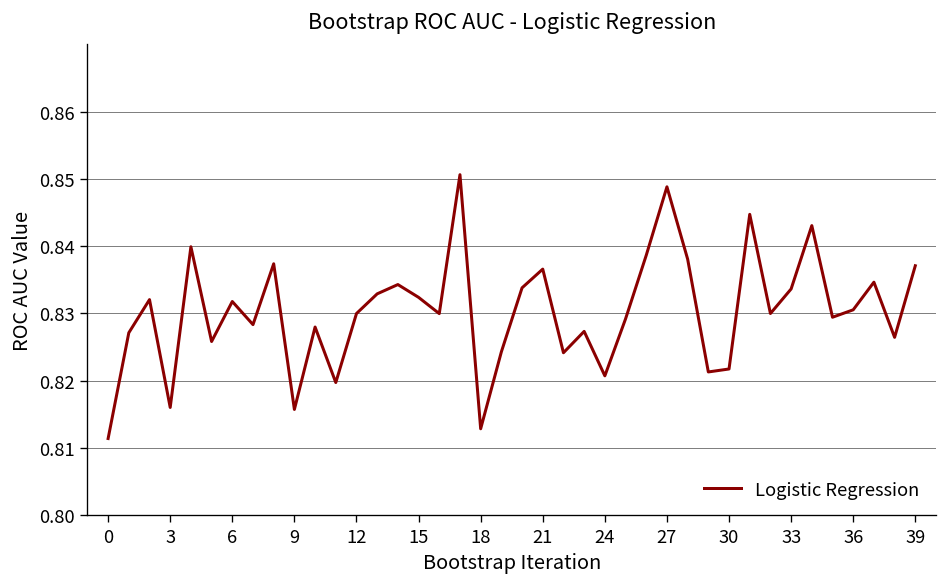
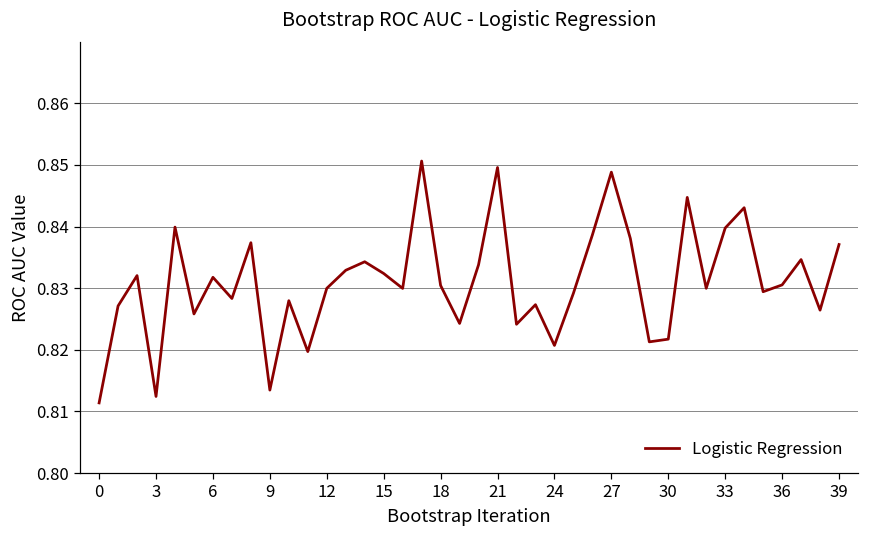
3: 0.816 -> 0.812
9: 0.816 -> 0.813
18: 0.813 -> 0.830
21: 0.837 -> 0.850
33: 0.834 -> 0.840
